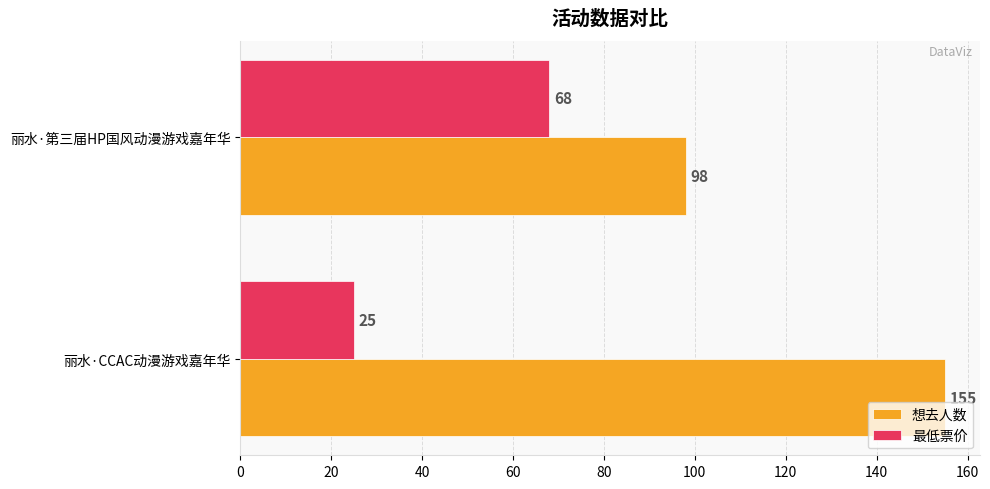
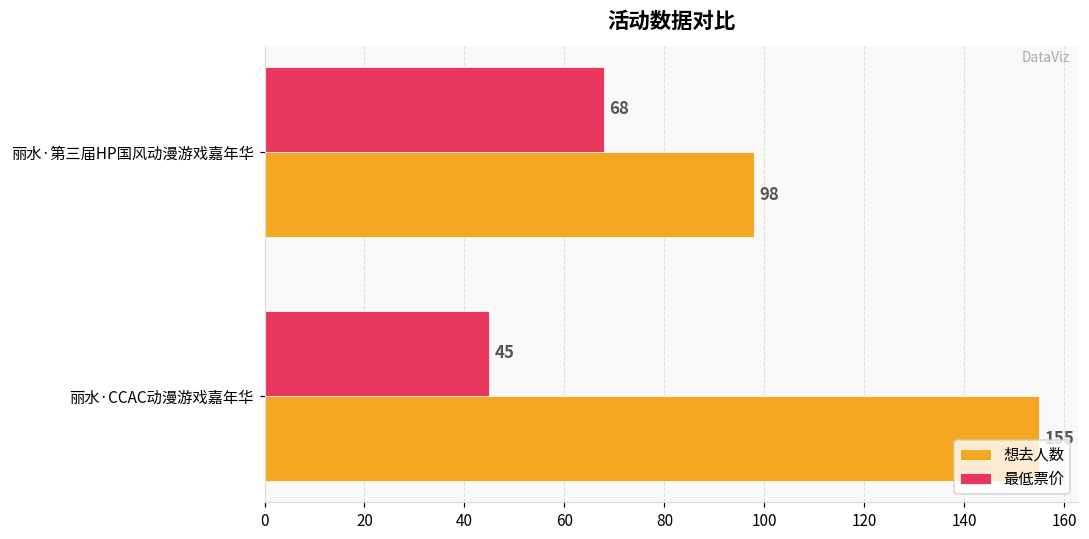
最低票价, 丽水·CCAC动漫游戏嘉年华: 25 -> 45
